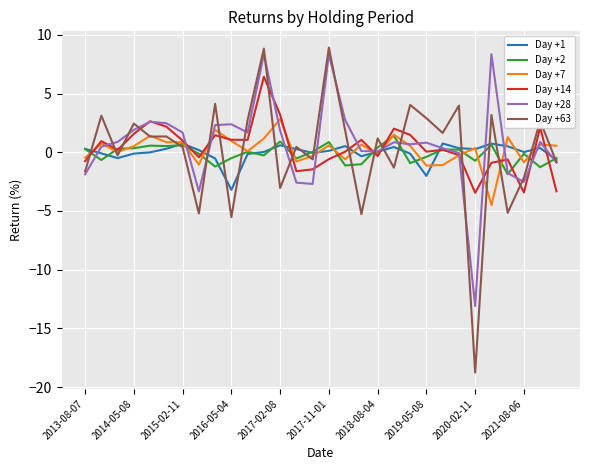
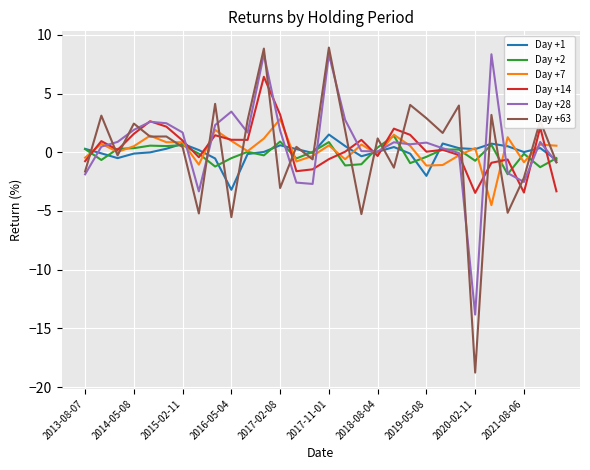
Day +28, 2016-05-04: 2.4 -> 3.5
Day +1, 2017-11-01: 0.1 -> 1.5
Day +28, 2020-02-11: -13.1 -> -13.8
